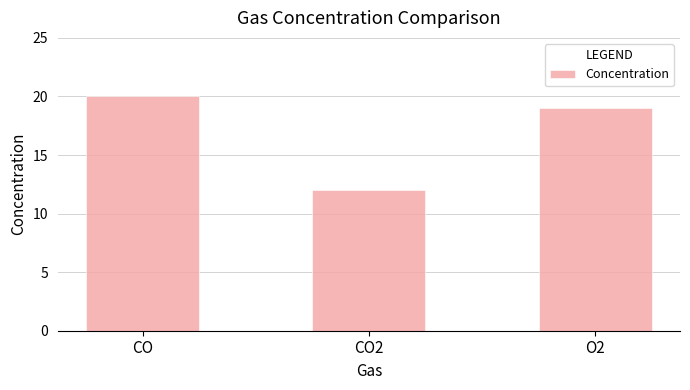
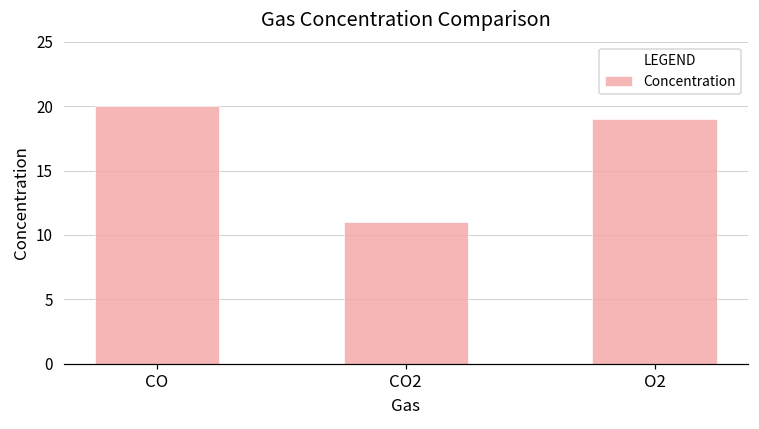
CO2: 12 -> 11
